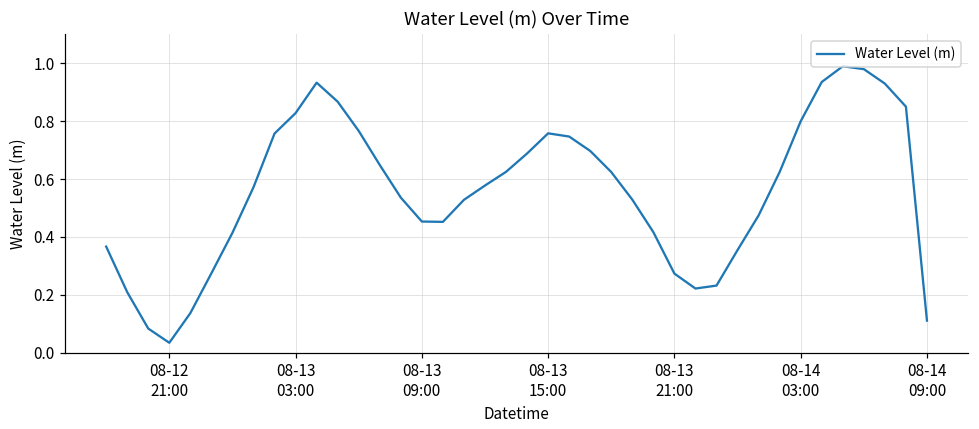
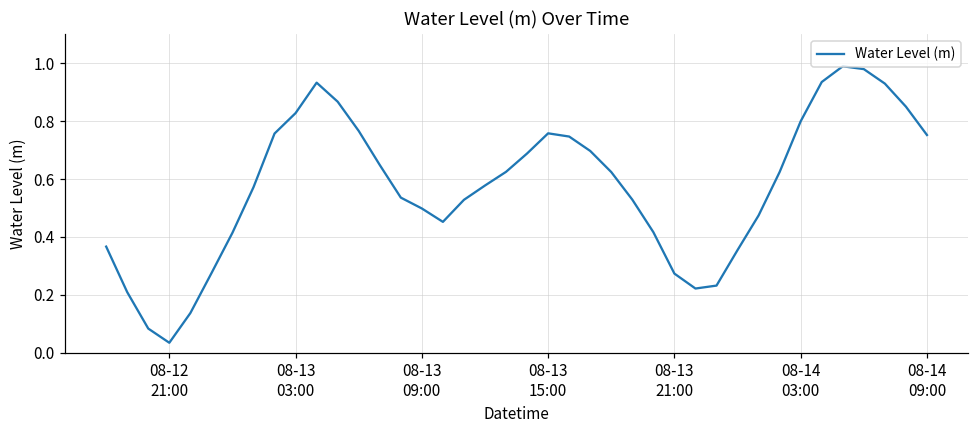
08-13 09:00: 0.45 -> 0.50
08-14 09:00: 0.11 -> 0.75
